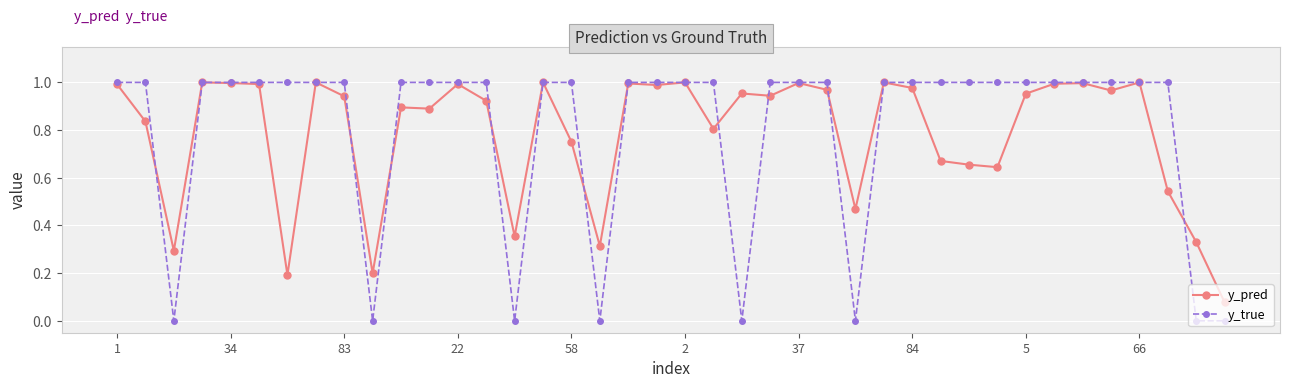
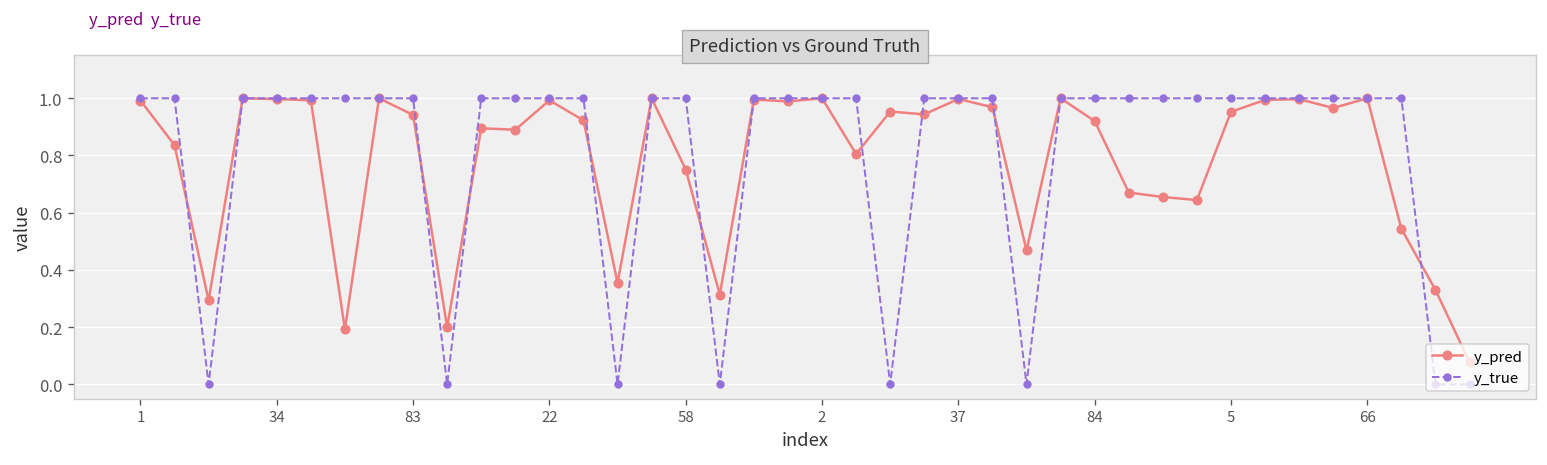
y_pred, 84: 0.98 -> 0.92
